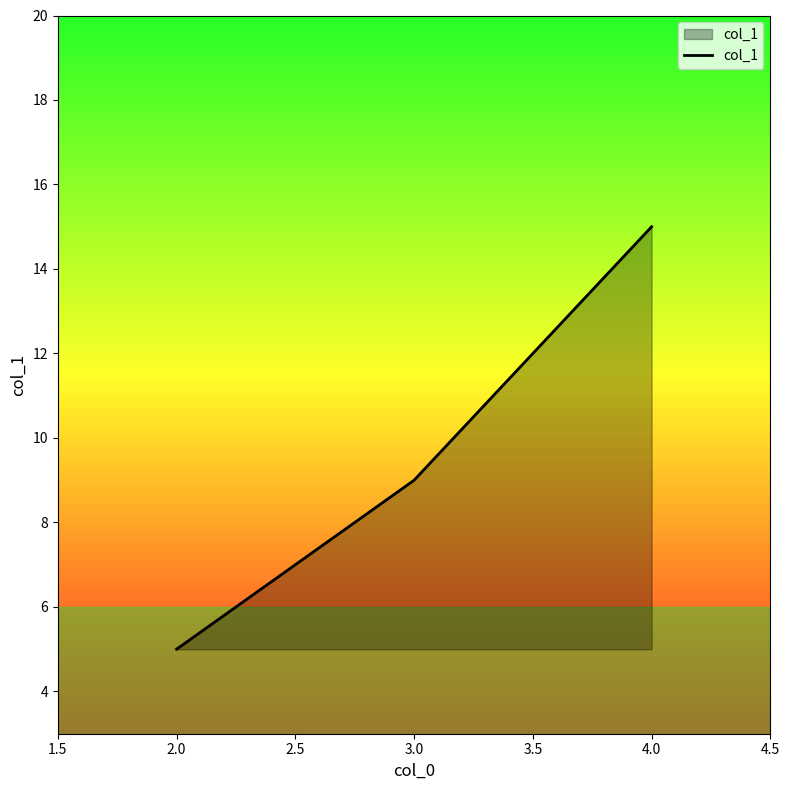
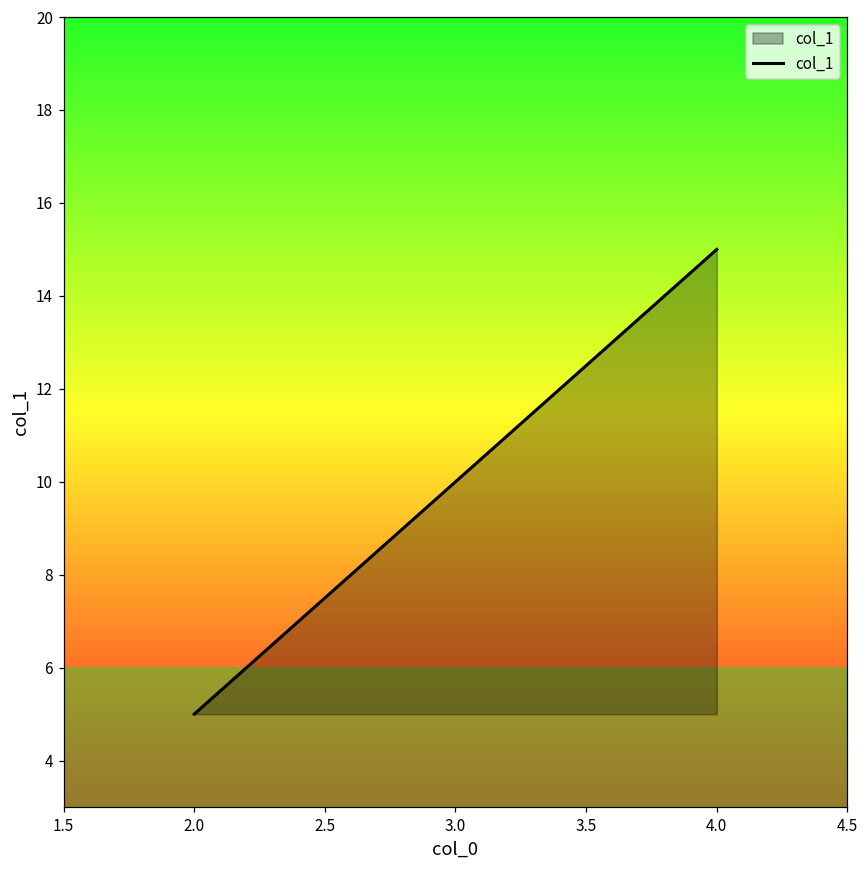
3.0: 9 -> 10
